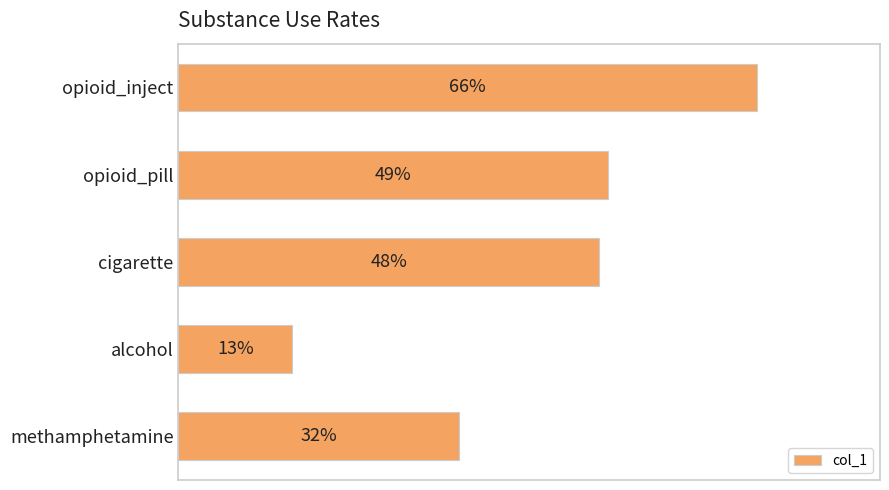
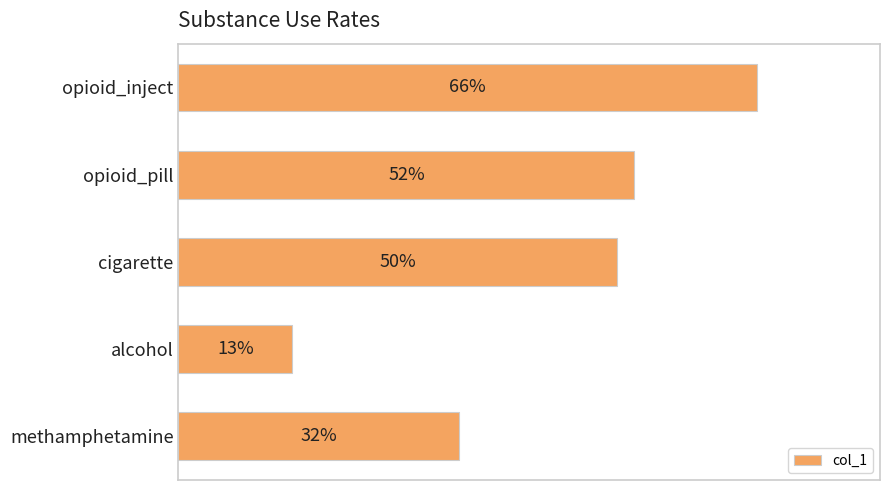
opioid_pill: 49% -> 52%
cigarette: 48% -> 50%
